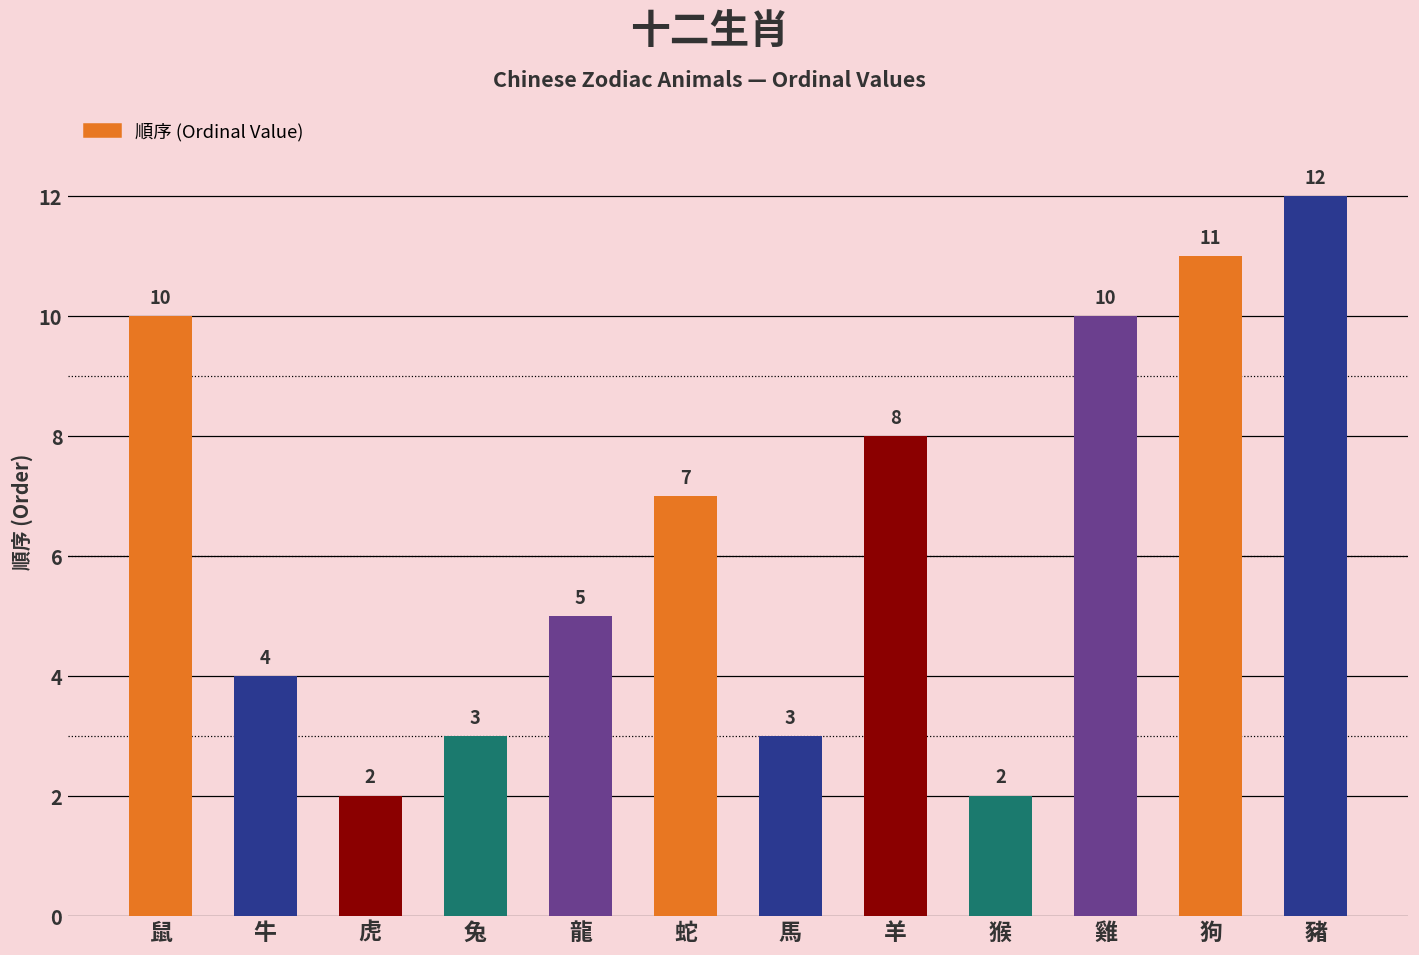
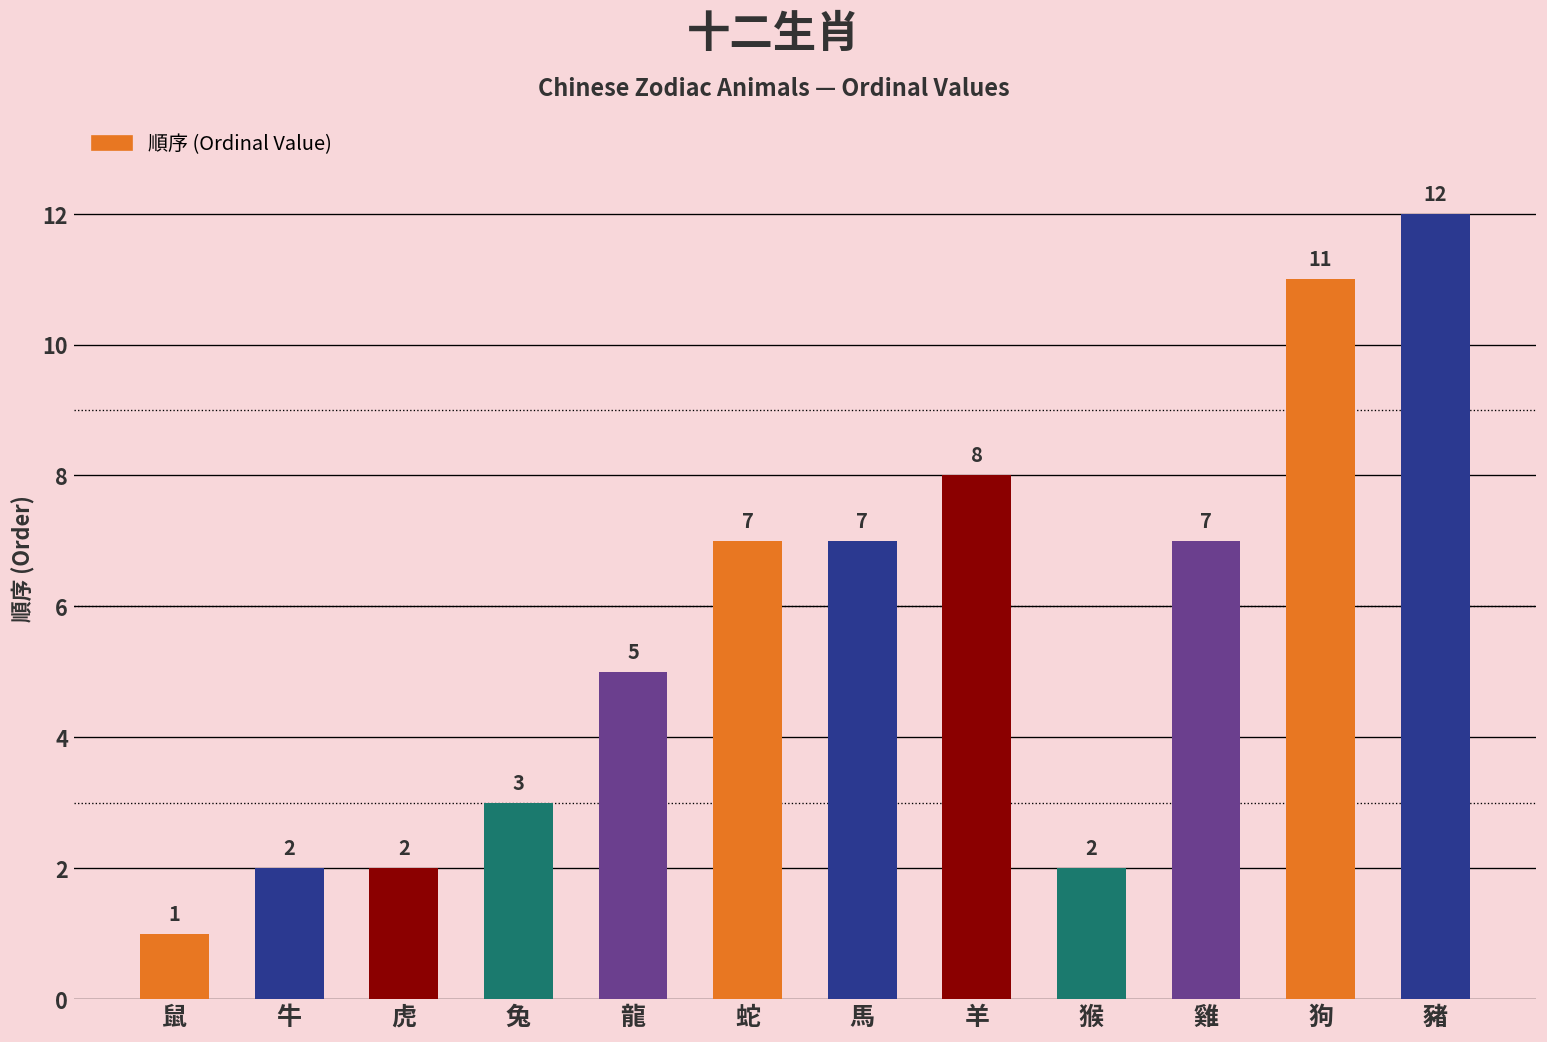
鼠: 10 -> 1
牛: 4 -> 2
馬: 3 -> 7
雞: 10 -> 7
